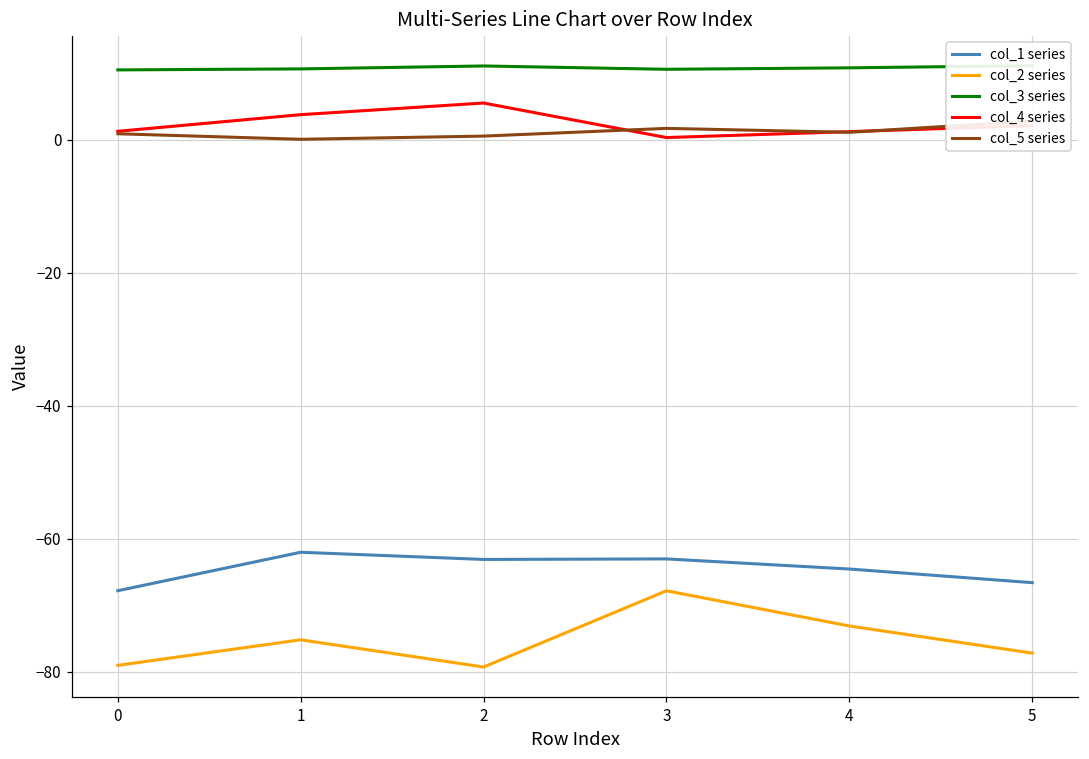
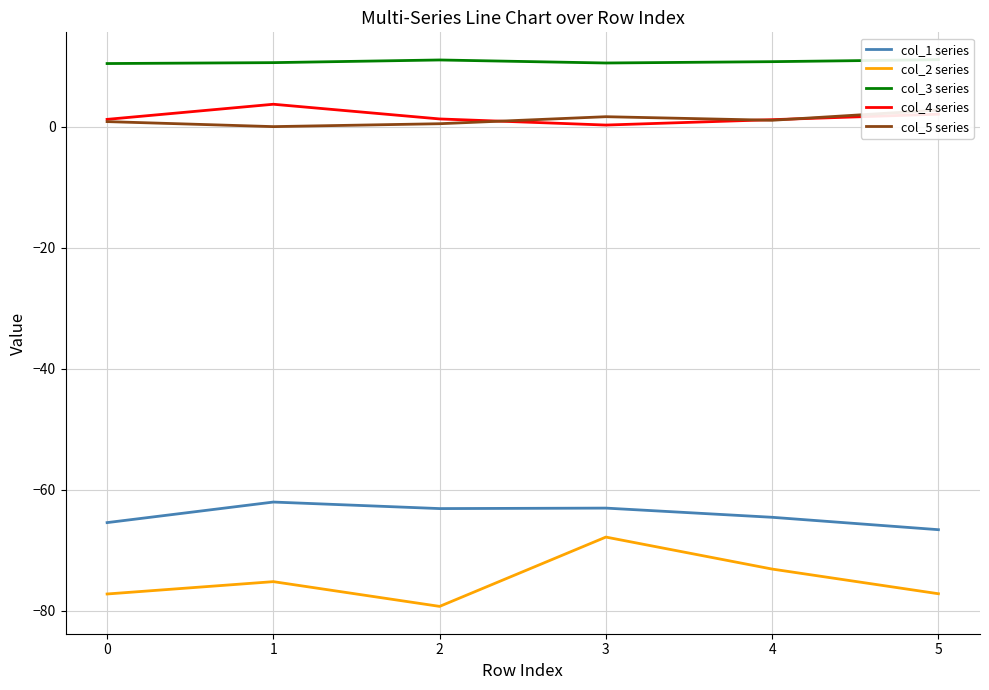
col_1 series, 0: -68 -> -65
col_2 series, 0: -79 -> -77
col_4 series, 2: 5 -> 1
